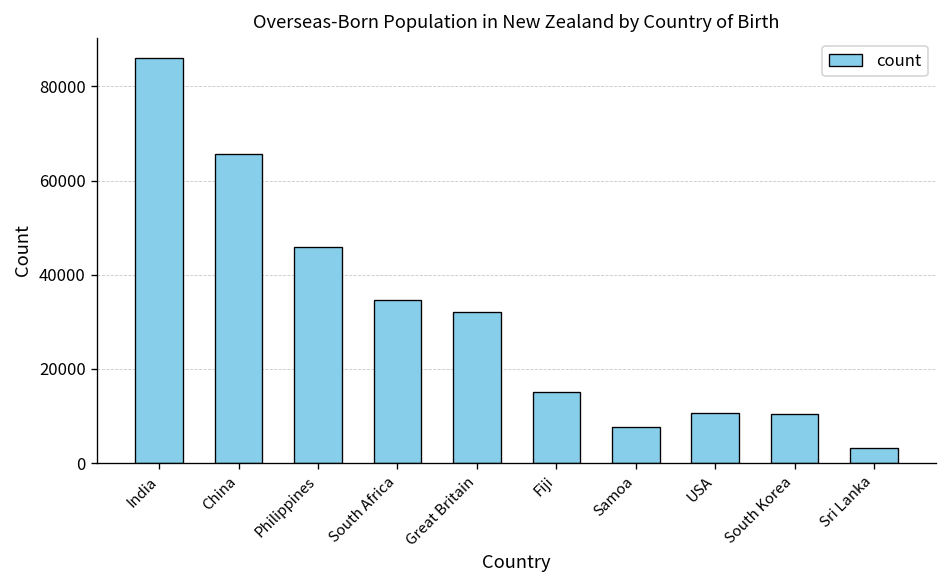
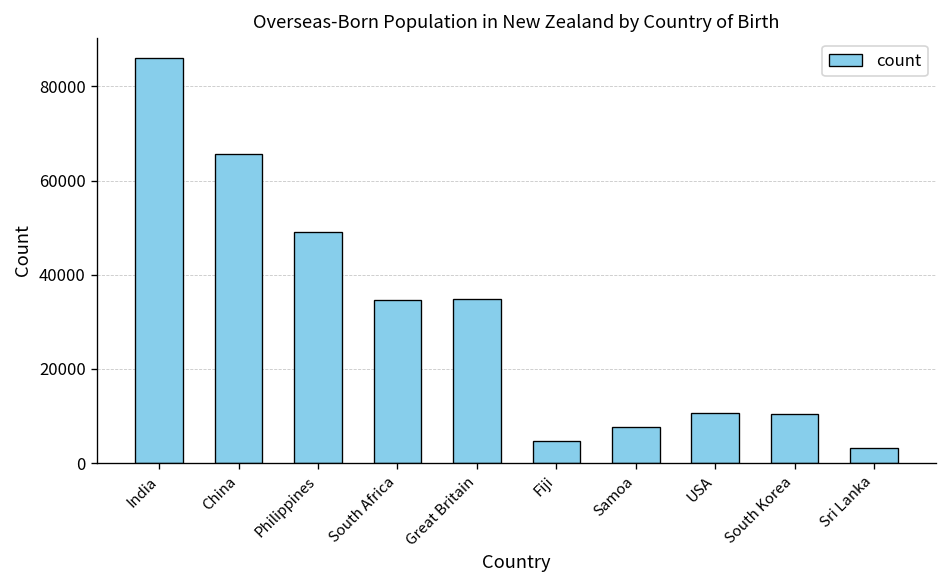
Philippines: 46000 -> 49000
Great Britain: 32000 -> 35000
Fiji: 15000 -> 5000
